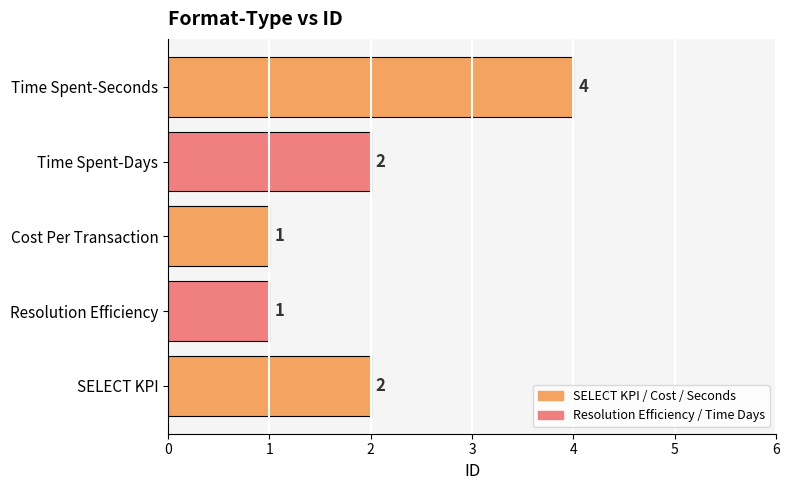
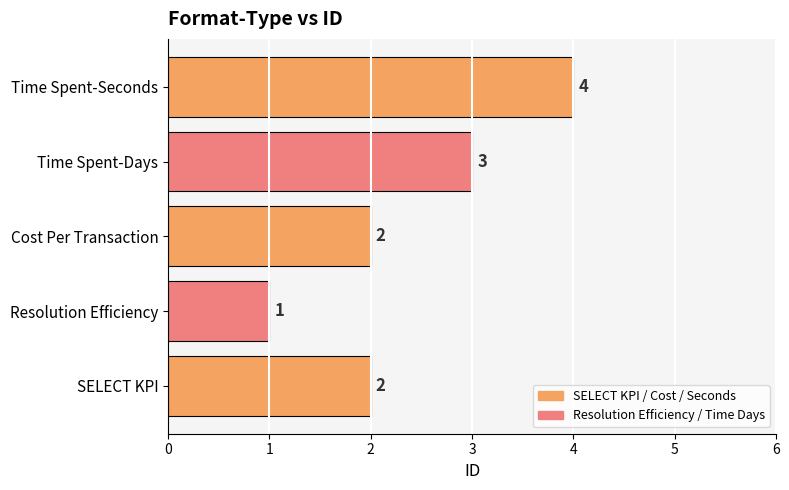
Time Spent-Days: 2 -> 3
Cost Per Transaction: 1 -> 2
